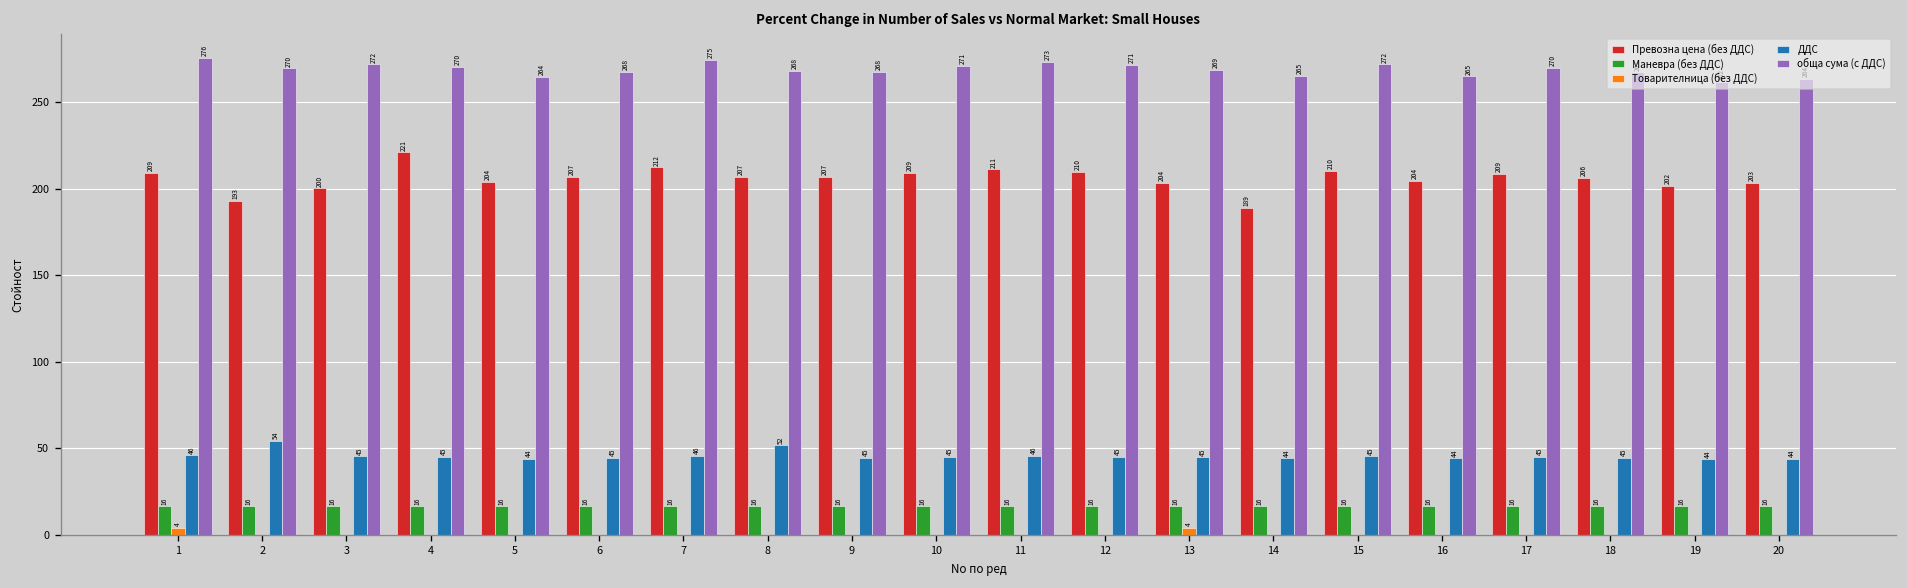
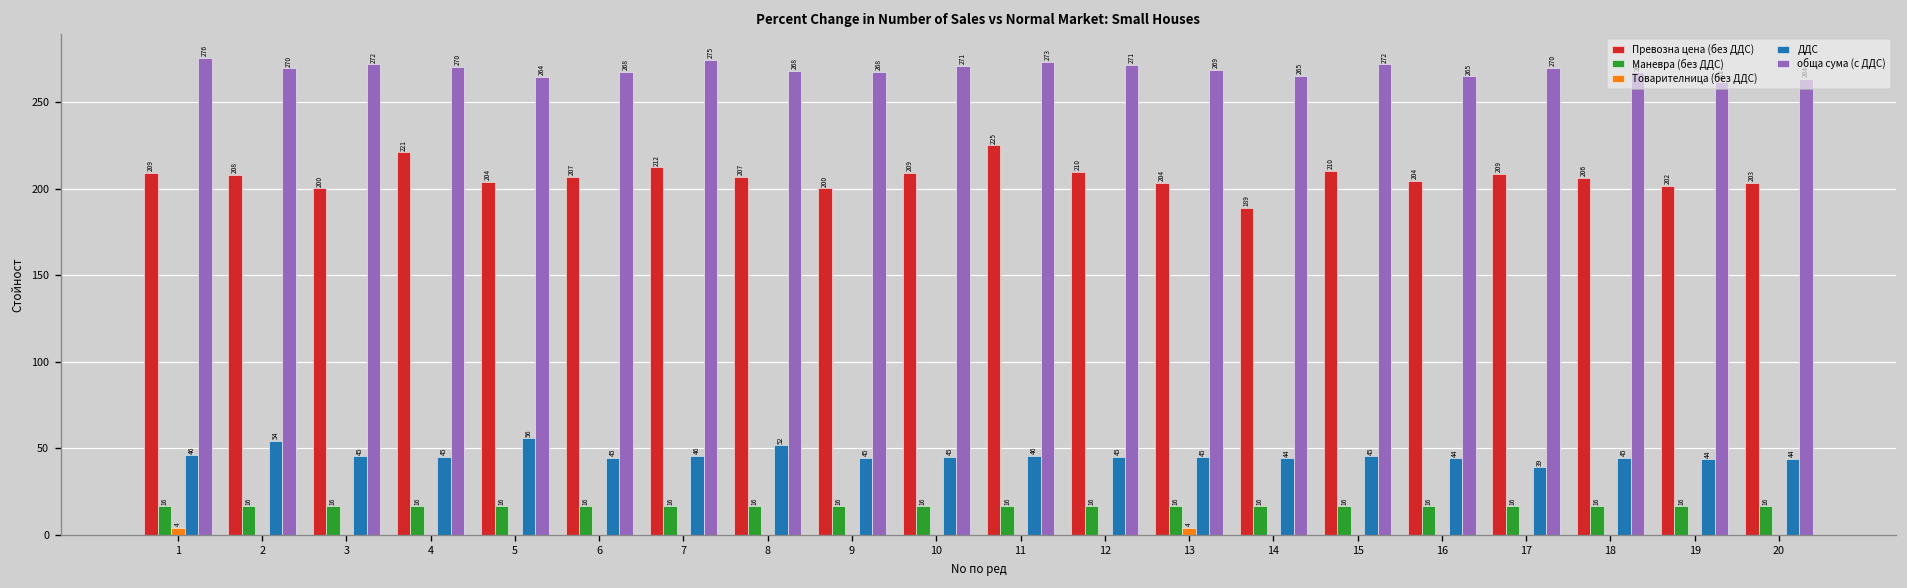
Превозна цена (без ДДС), 2: 193 -> 208
ДДС, 5: 44 -> 56
Превозна цена (без ДДС), 9: 207 -> 200
Превозна цена (без ДДС), 11: 211 -> 225
ДДС, 17: 45 -> 39
